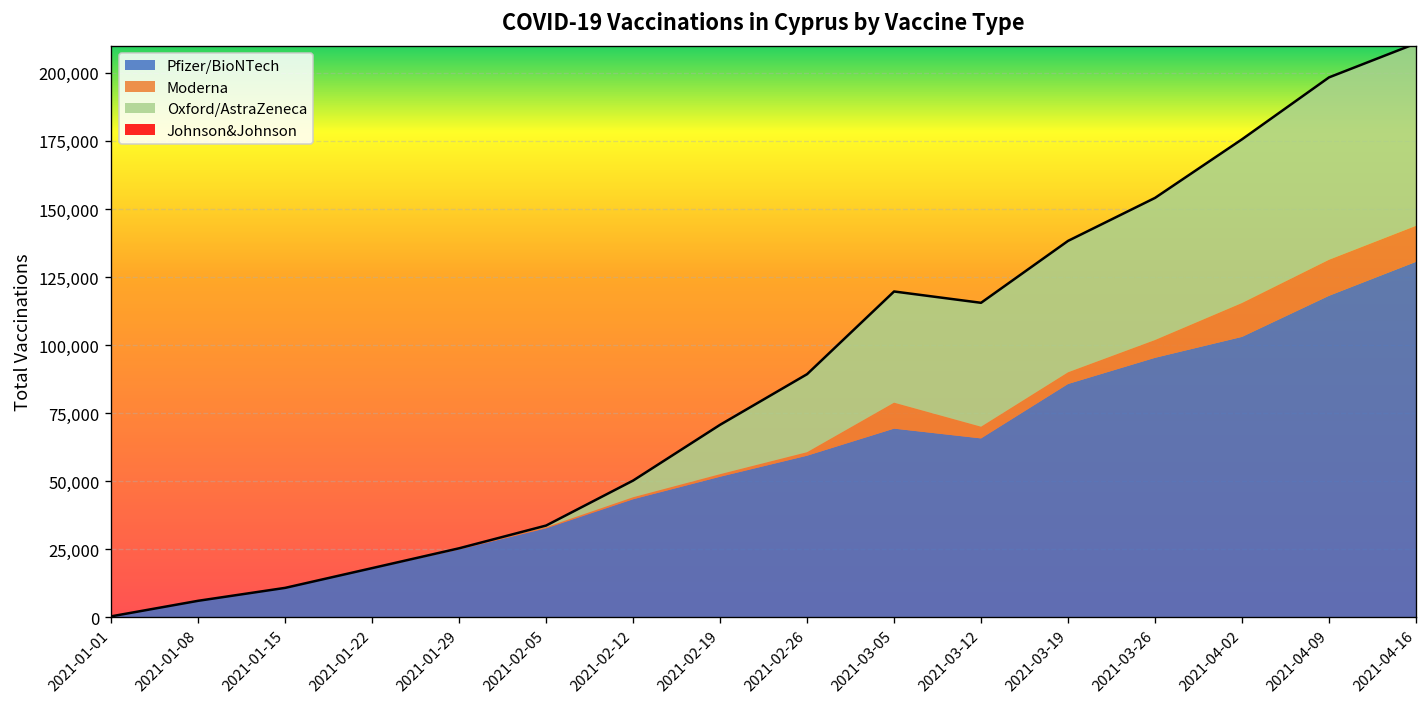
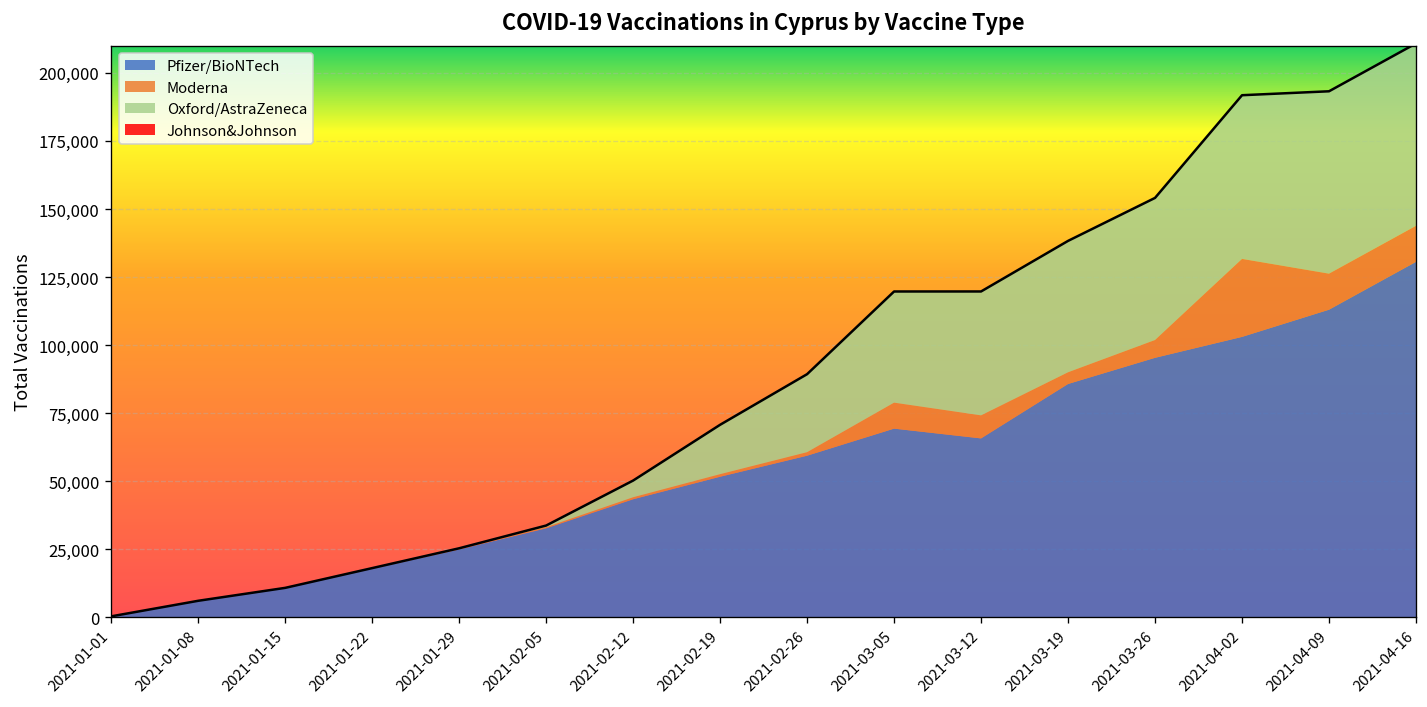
Moderna, 2021-03-12: 4,000 -> 8,000
Moderna, 2021-04-02: 12,000 -> 29,000
Pfizer/BioNTech, 2021-04-09: 118,000 -> 113,000
